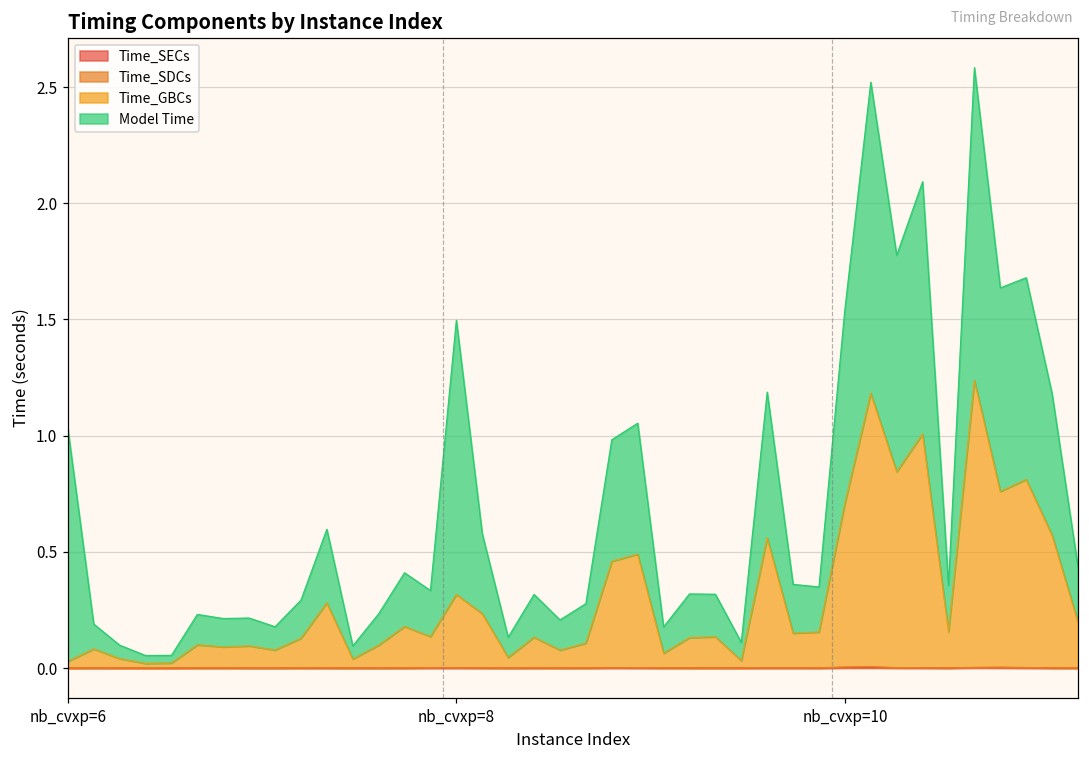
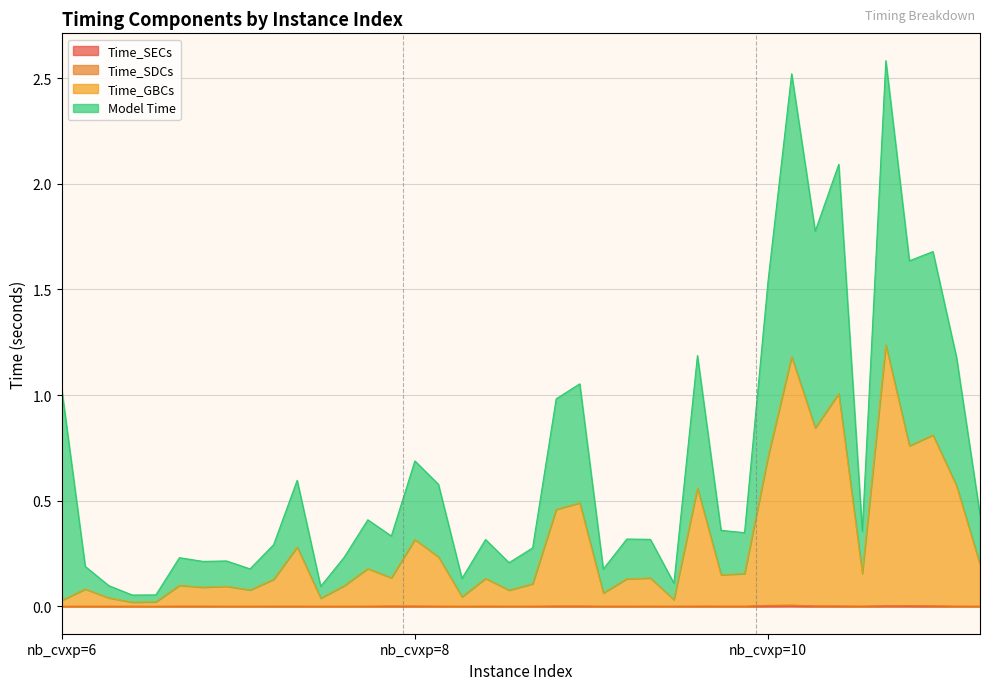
Model Time, nb_cvxp=8: 1.18 -> 0.37
